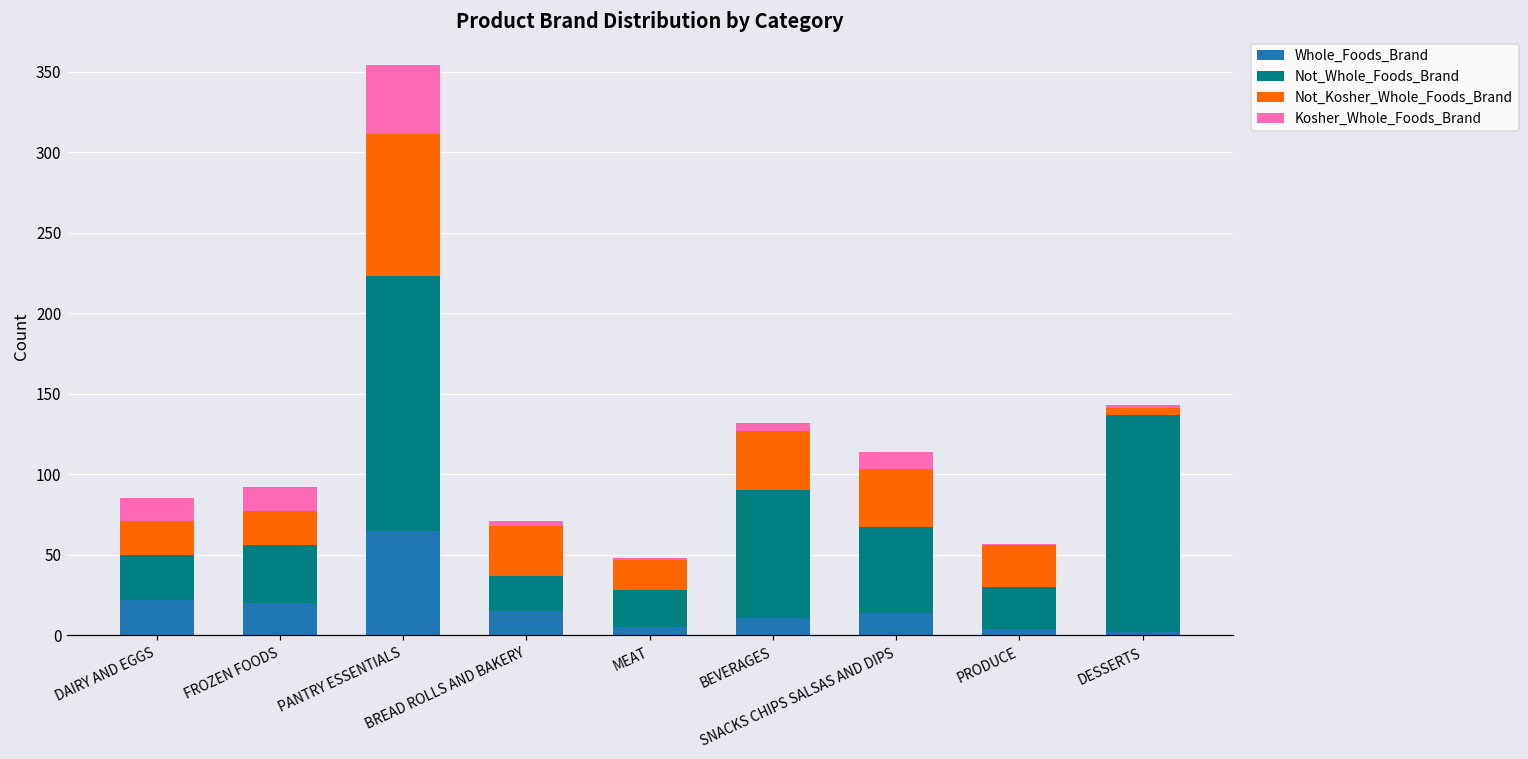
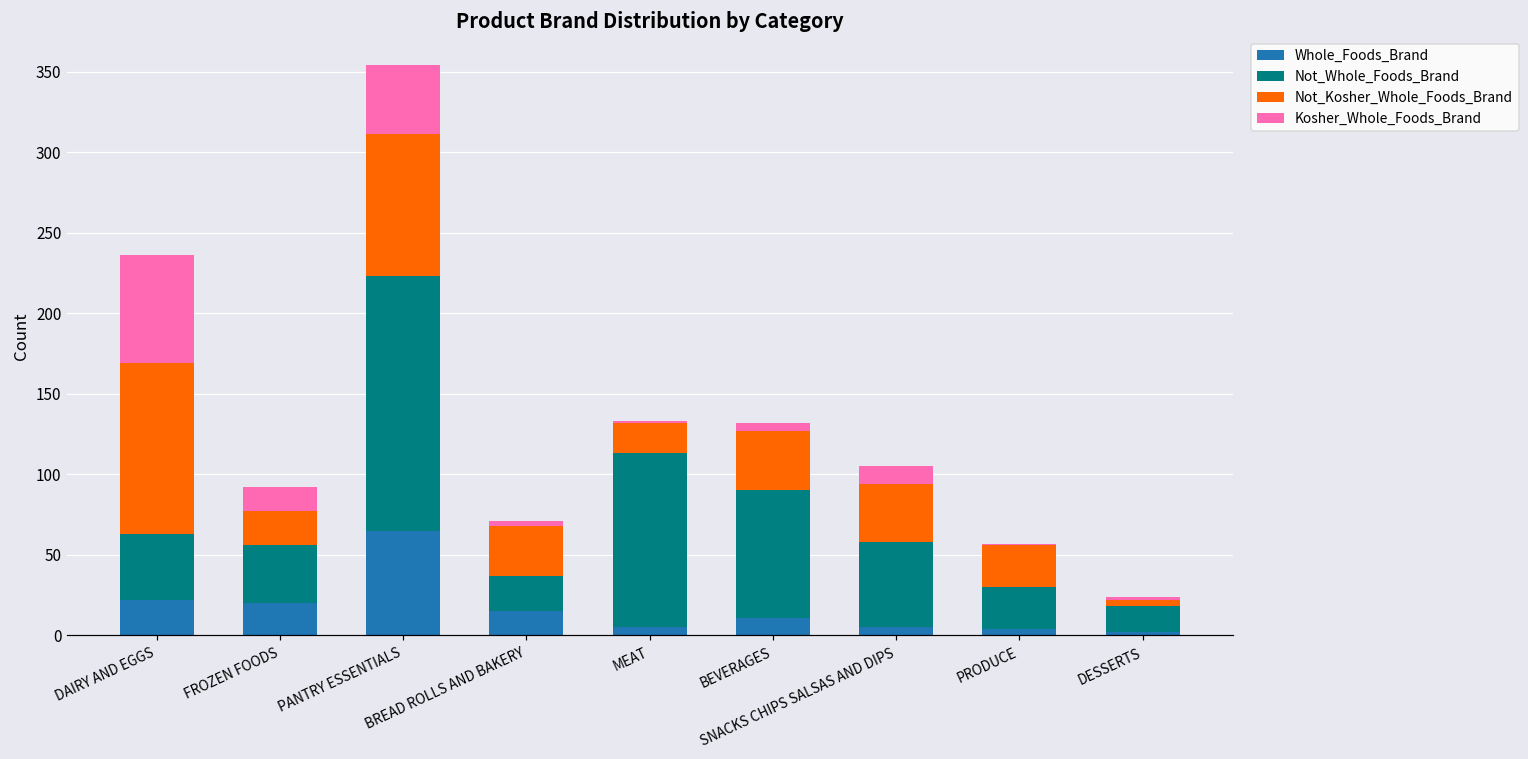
Not_Whole_Foods_Brand, DAIRY AND EGGS: 28 -> 41
Not_Kosher_Whole_Foods_Brand, DAIRY AND EGGS: 21 -> 106
Kosher_Whole_Foods_Brand, DAIRY AND EGGS: 14 -> 67
Not_Whole_Foods_Brand, MEAT: 23 -> 108
Whole_Foods_Brand, SNACKS CHIPS SALSAS AND DIPS: 14 -> 5
Not_Whole_Foods_Brand, DESSERTS: 135 -> 16
